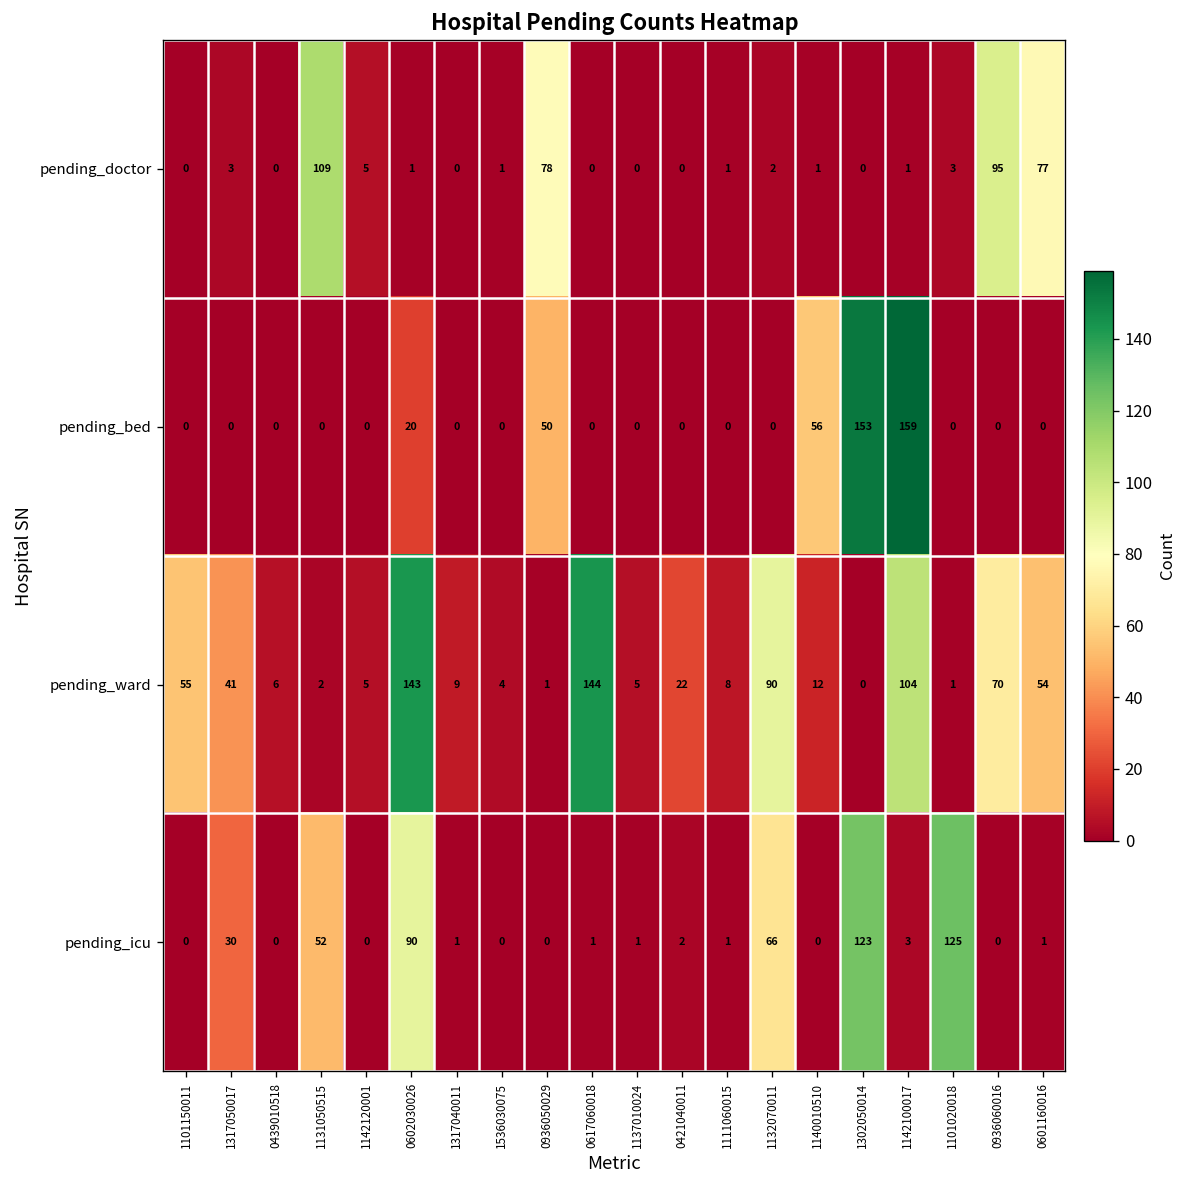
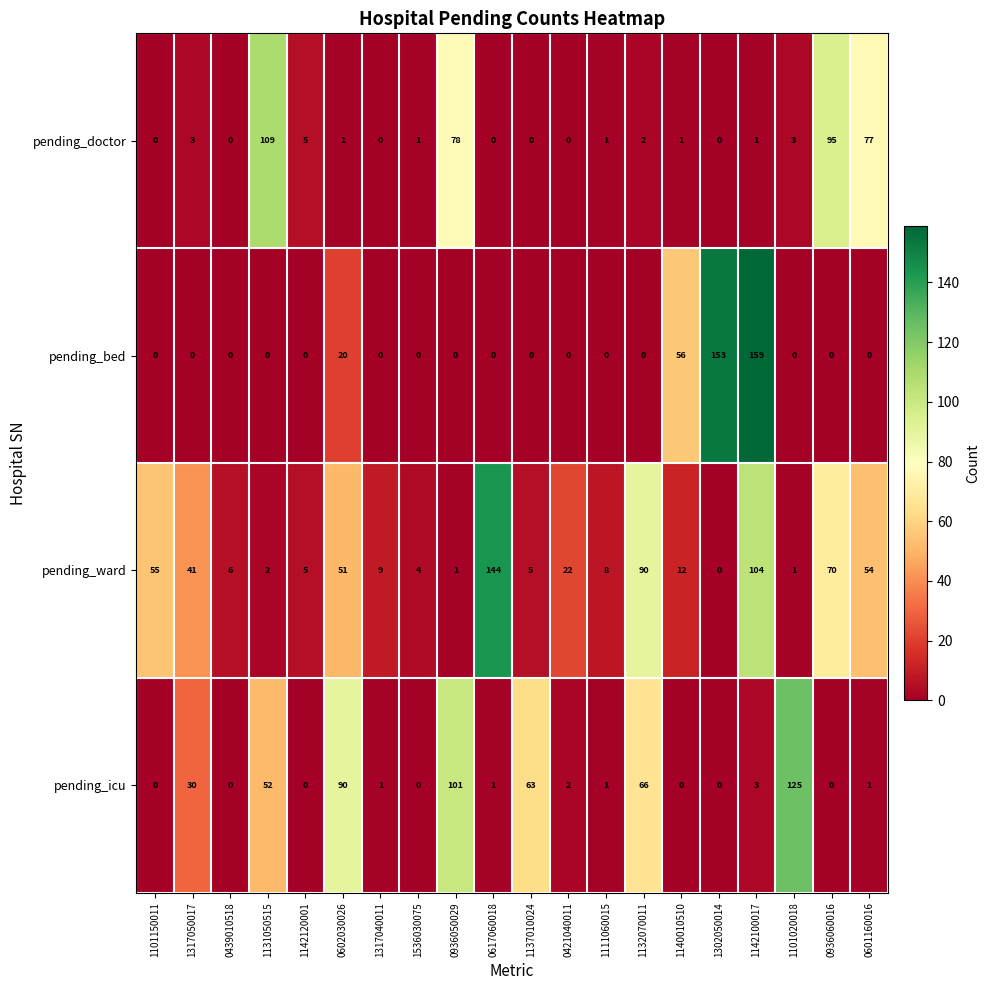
pending_bed, 0936050029: 50 -> 0
pending_ward, 0602030026: 143 -> 51
pending_icu, 0936050029: 0 -> 101
pending_icu, 1137010024: 1 -> 63
pending_icu, 1302050014: 123 -> 0
